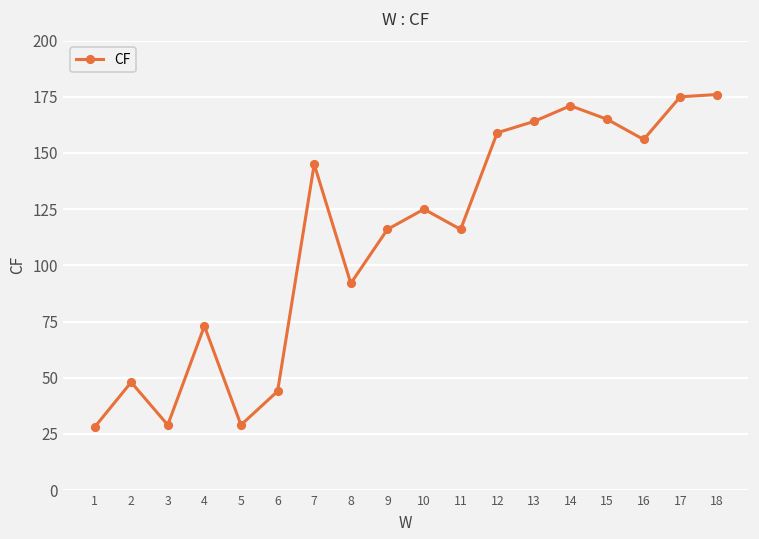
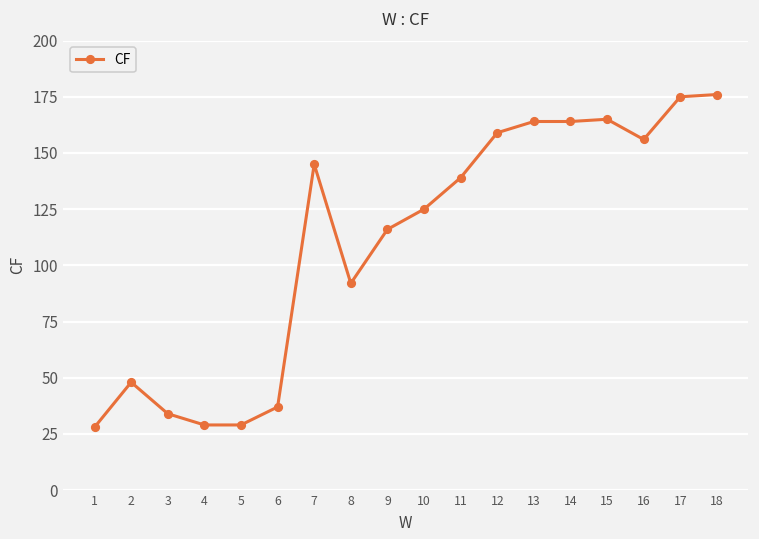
3: 29 -> 34
4: 73 -> 29
6: 44 -> 37
11: 116 -> 139
14: 171 -> 164
